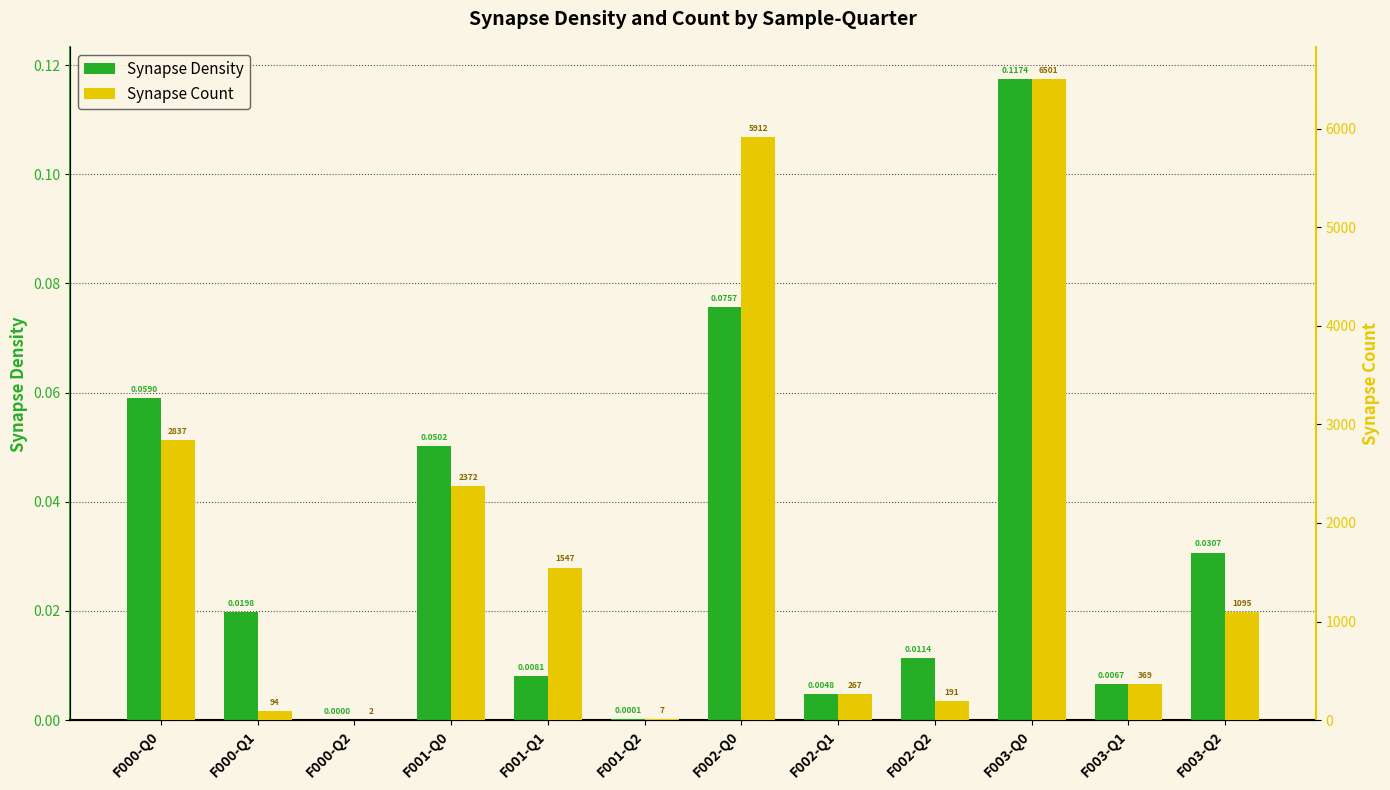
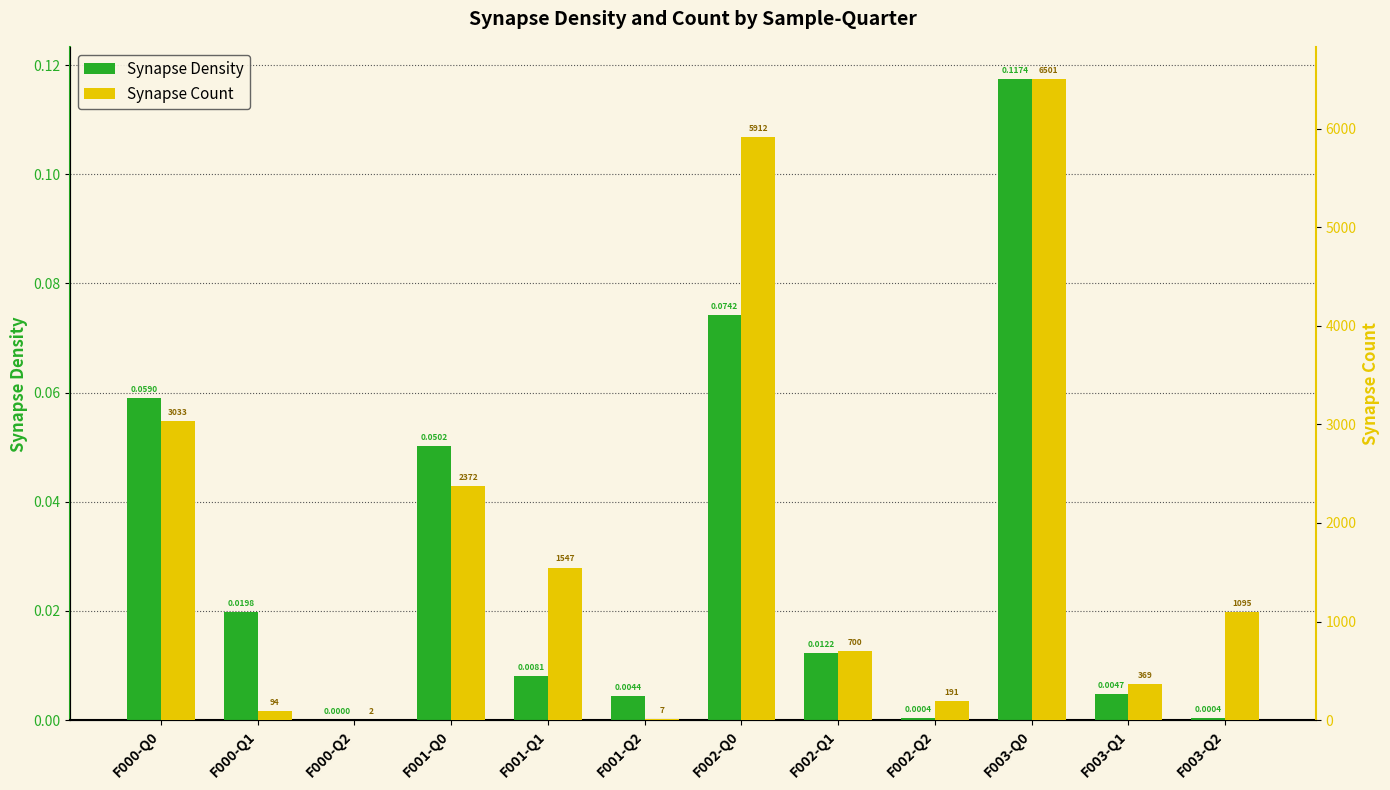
Synapse Density, F001-Q2: 0.0001 -> 0.0044
Synapse Density, F002-Q0: 0.0757 -> 0.0742
Synapse Density, F002-Q1: 0.0048 -> 0.0122
Synapse Density, F002-Q2: 0.0114 -> 0.0004
Synapse Density, F003-Q1: 0.0067 -> 0.0047
Synapse Density, F003-Q2: 0.0307 -> 0.0004
Synapse Count, F000-Q0: 2837 -> 3033
Synapse Count, F002-Q1: 267 -> 700
